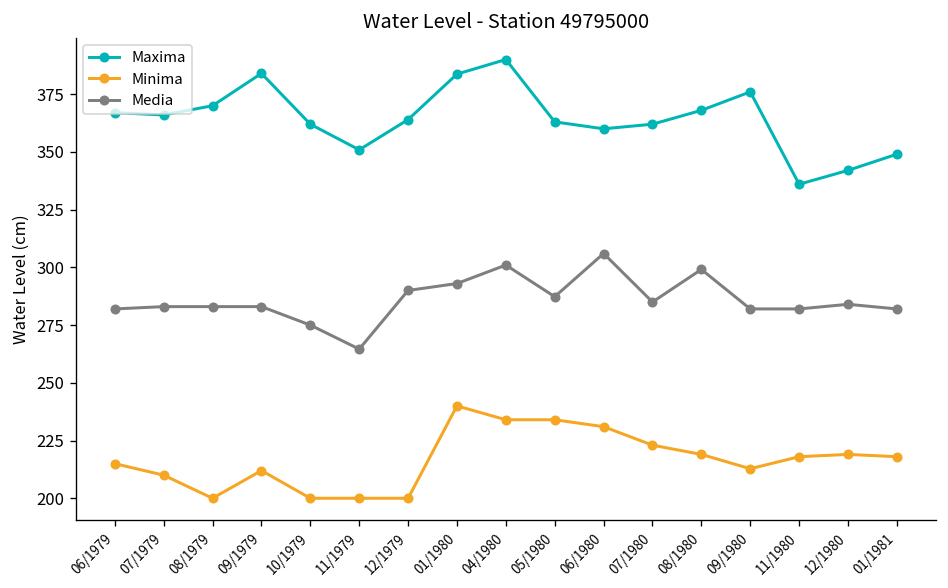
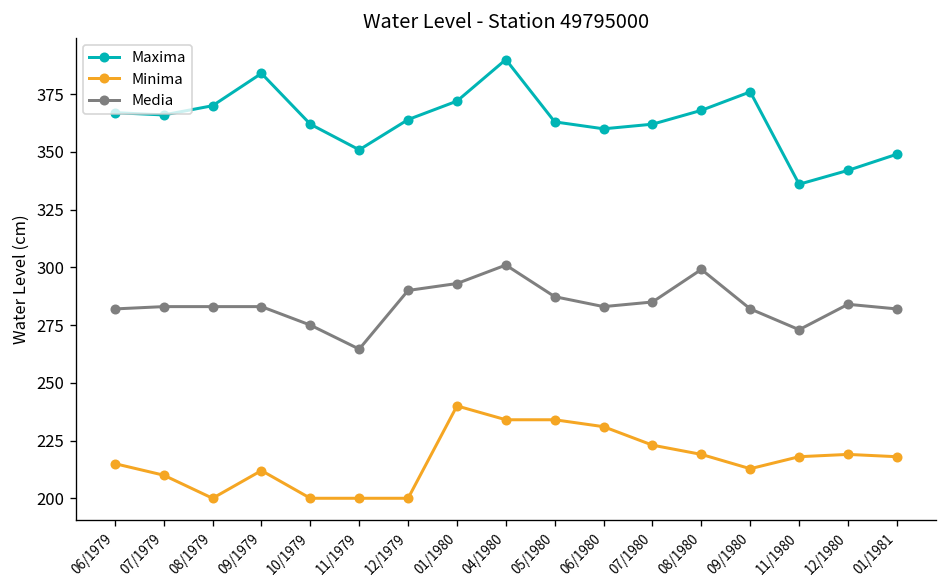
Maxima, 01/1980: 384 -> 372
Media, 06/1980: 306 -> 283
Media, 11/1980: 282 -> 273
